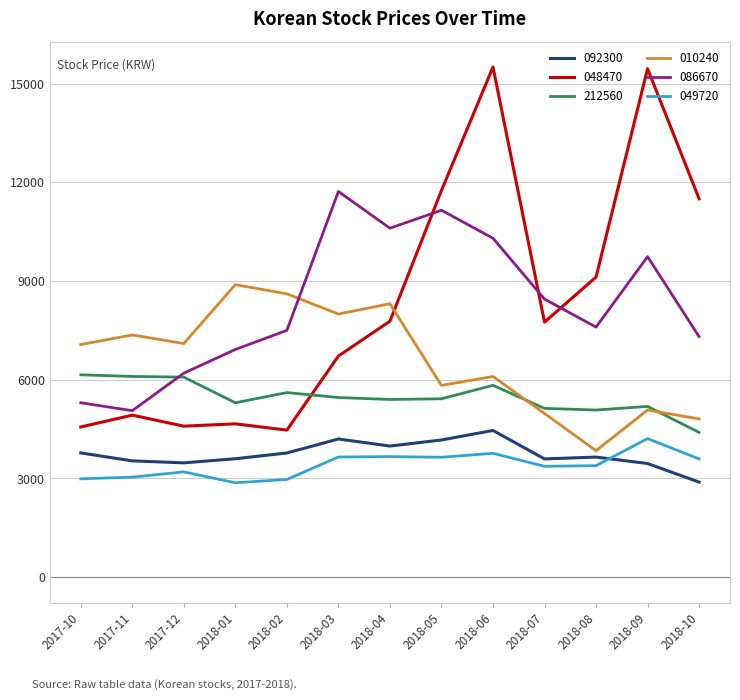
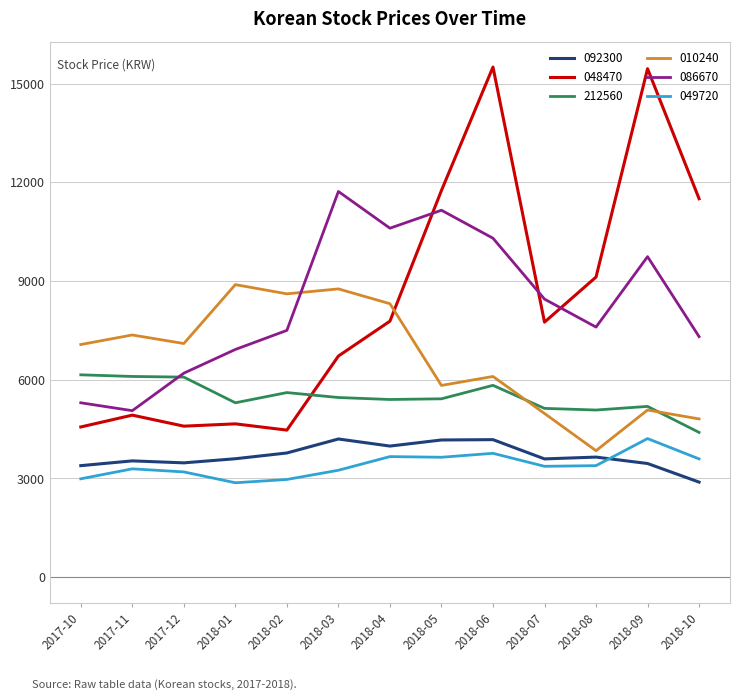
092300, 2017-10: 3800 -> 3400
049720, 2017-11: 3000 -> 3300
010240, 2018-03: 8000 -> 8800
049720, 2018-03: 3700 -> 3300
092300, 2018-06: 4500 -> 4200
